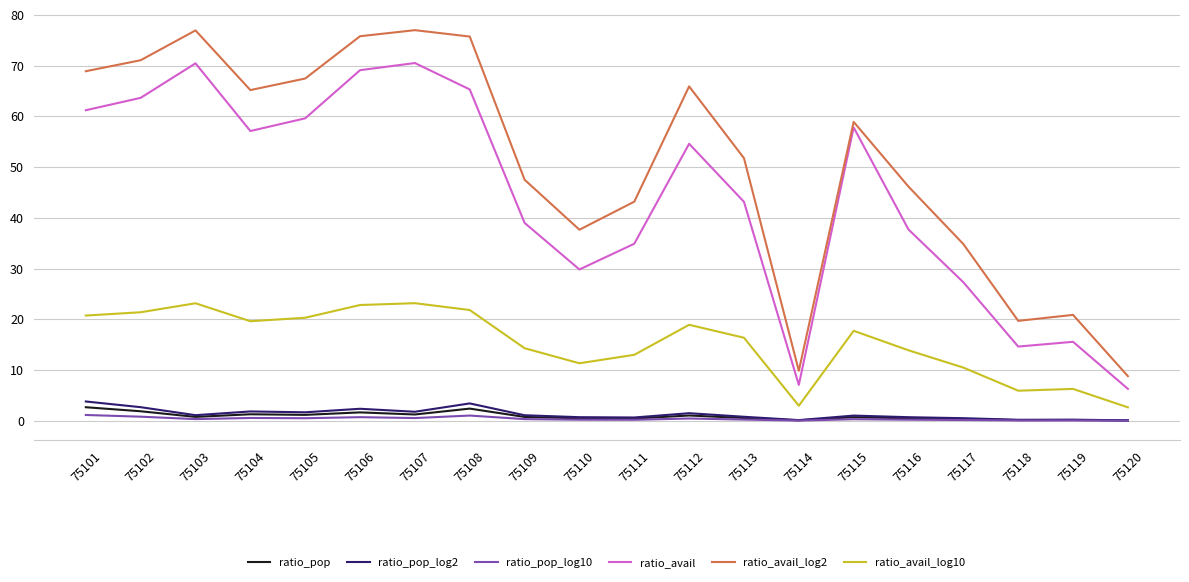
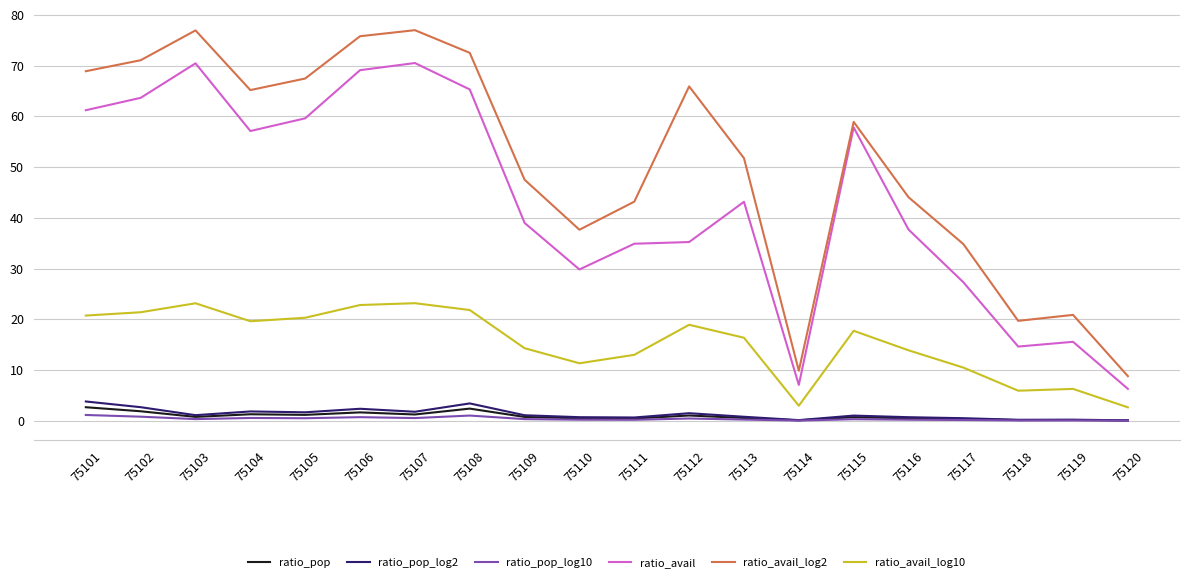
ratio_avail_log2, 75108: 76 -> 73
ratio_avail, 75112: 55 -> 35
ratio_avail_log2, 75116: 46 -> 44
